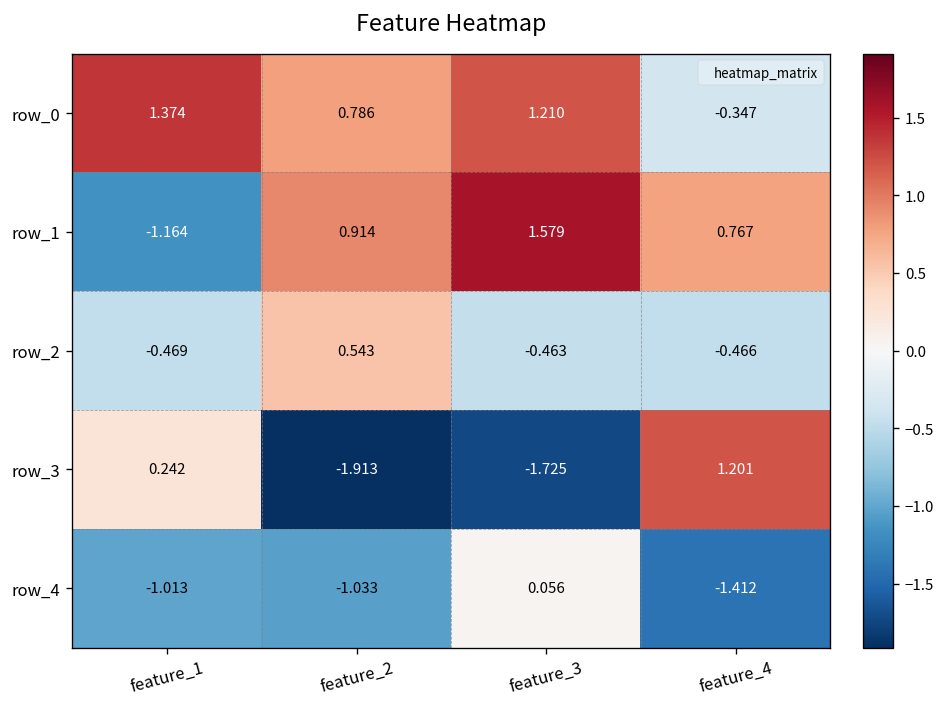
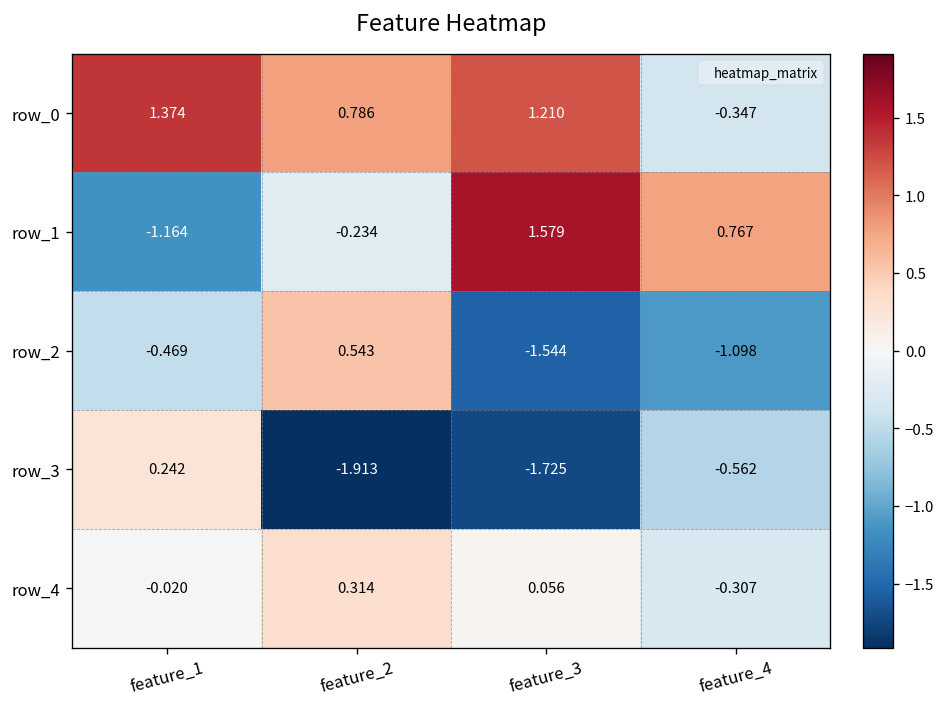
row_1, feature_2: 0.914 -> -0.234
row_2, feature_3: -0.463 -> -1.544
row_2, feature_4: -0.466 -> -1.098
row_3, feature_4: 1.201 -> -0.562
row_4, feature_1: -1.013 -> -0.020
row_4, feature_2: -1.033 -> 0.314
row_4, feature_4: -1.412 -> -0.307
